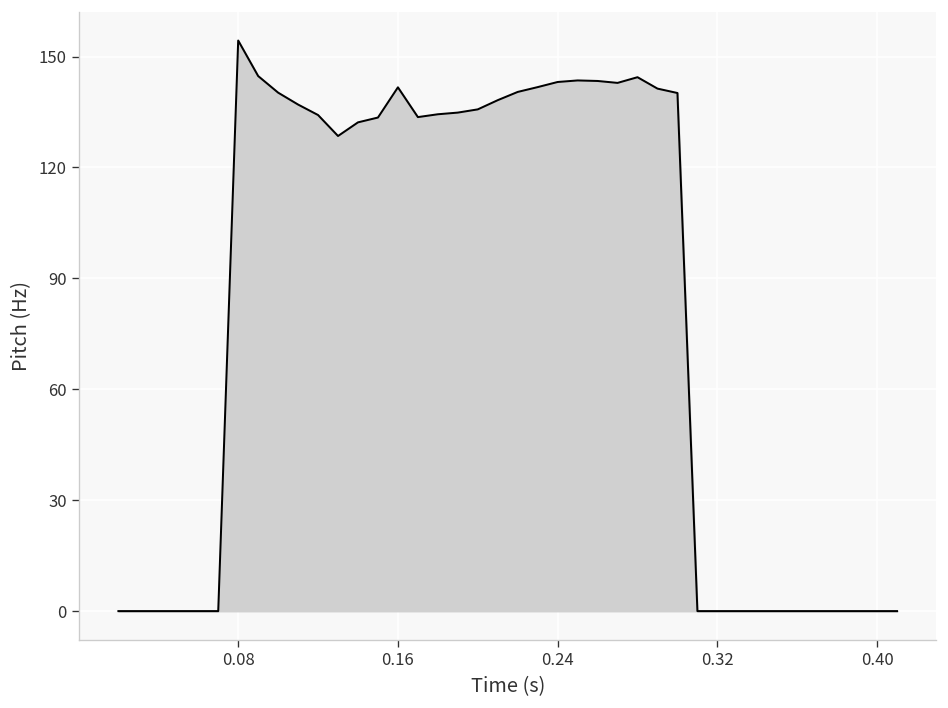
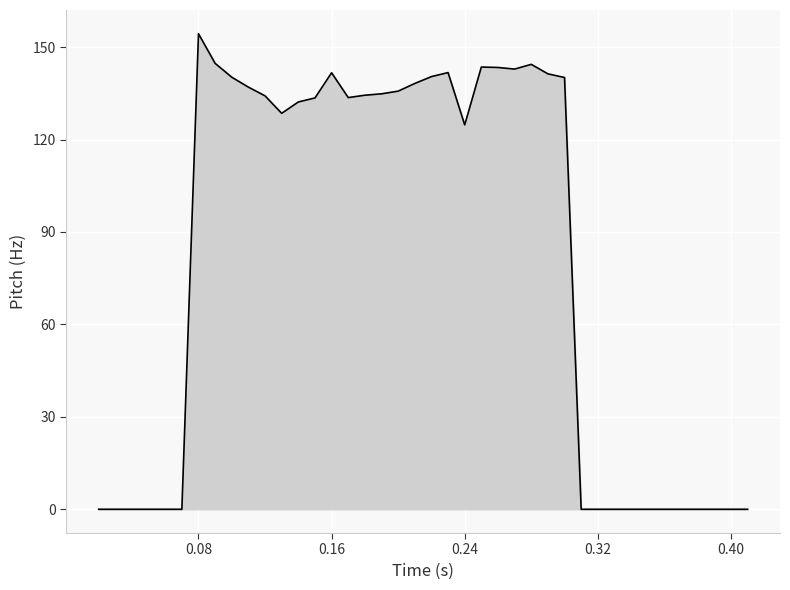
0.24: 143 -> 125
